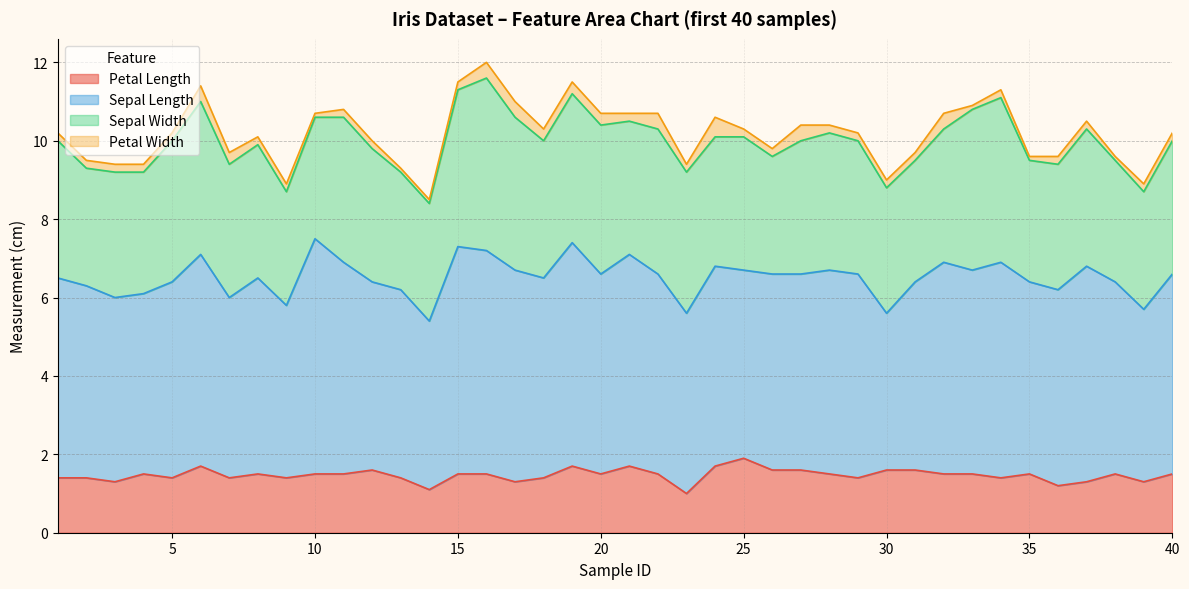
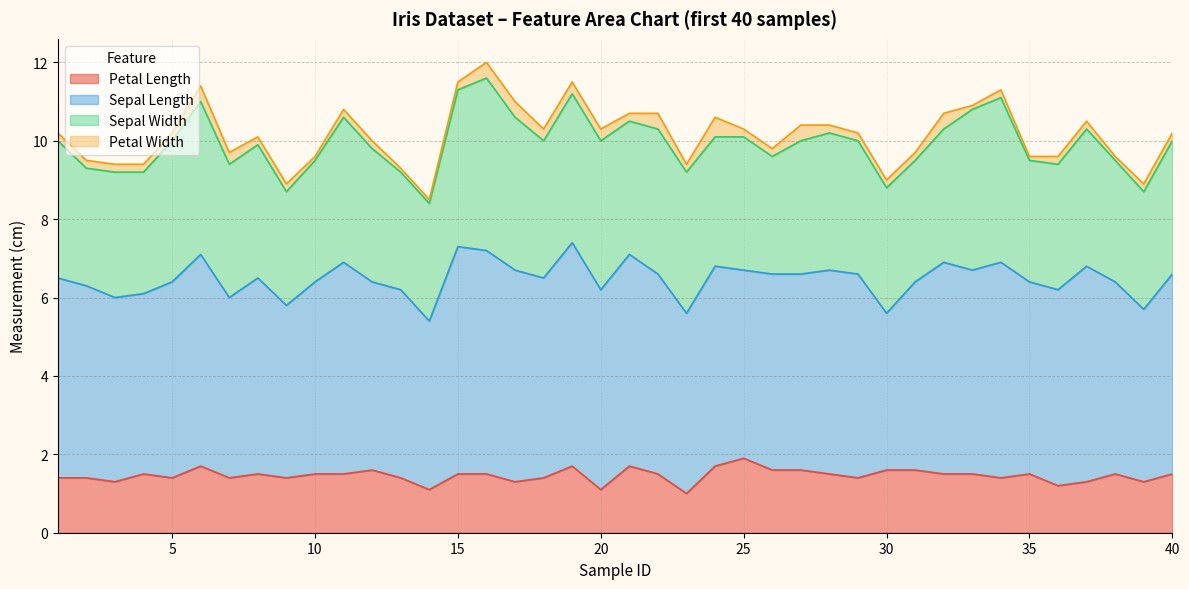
Sepal Length, 10: 6.0 -> 4.9
Petal Length, 20: 1.5 -> 1.1
